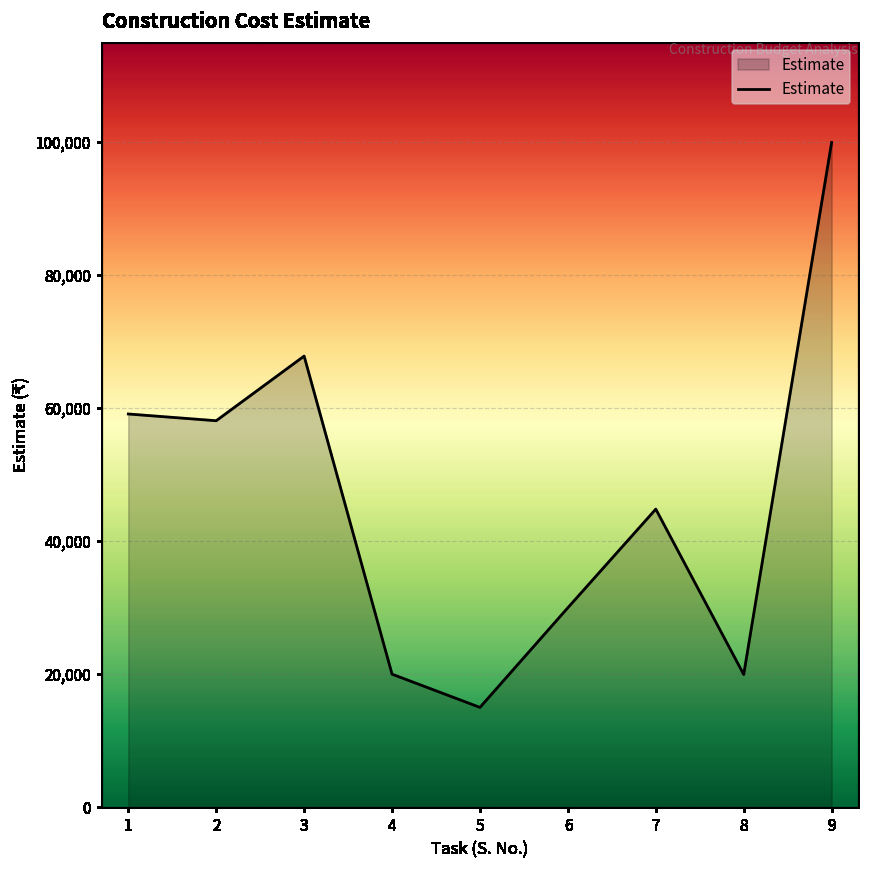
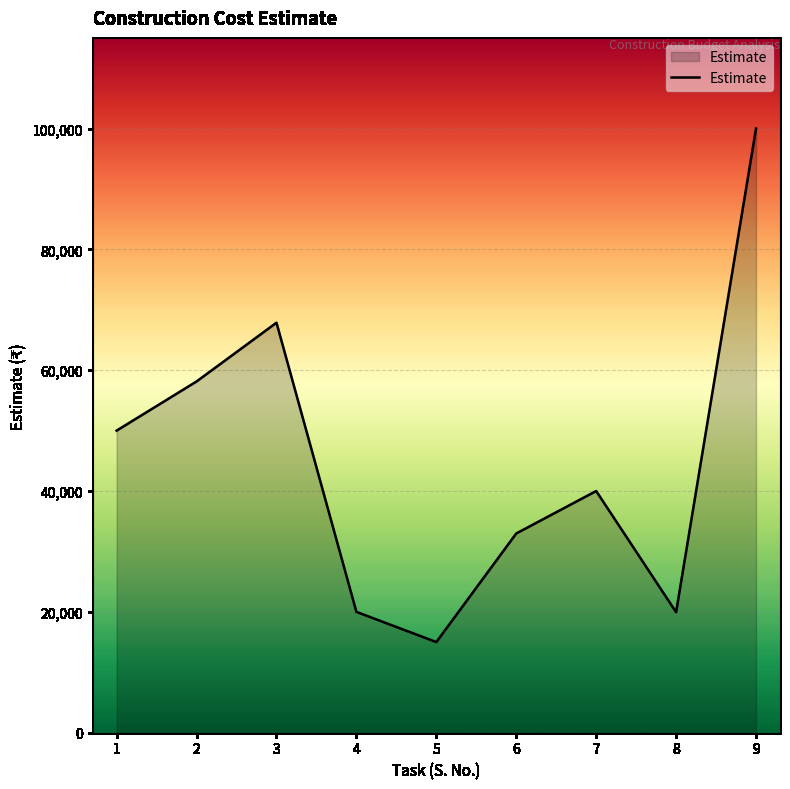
1: 59,000 -> 50,000
6: 30,000 -> 33,000
7: 45,000 -> 40,000
